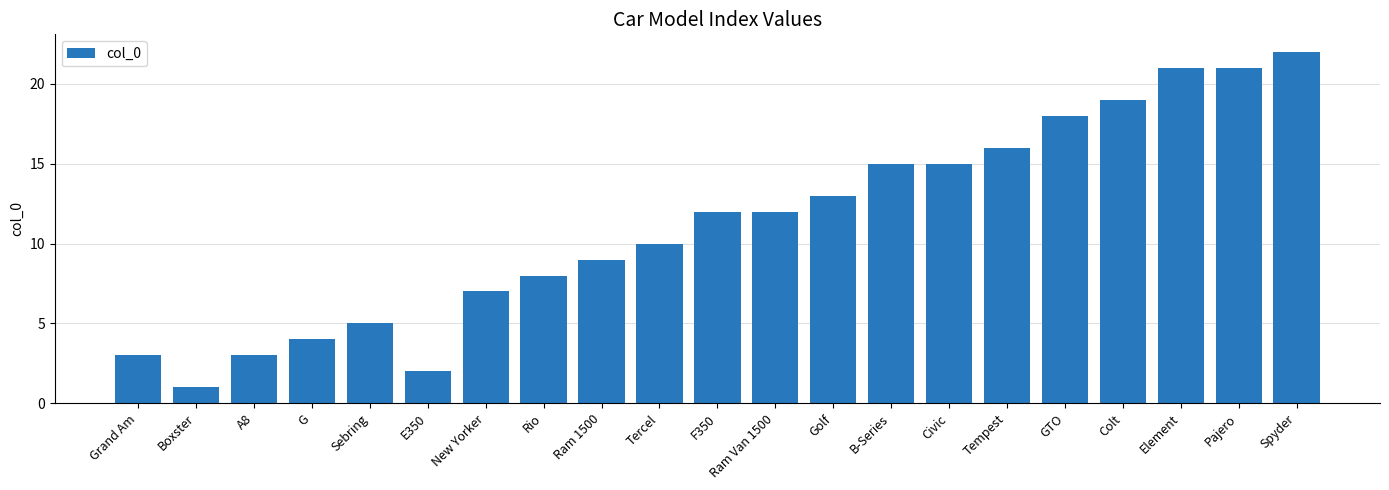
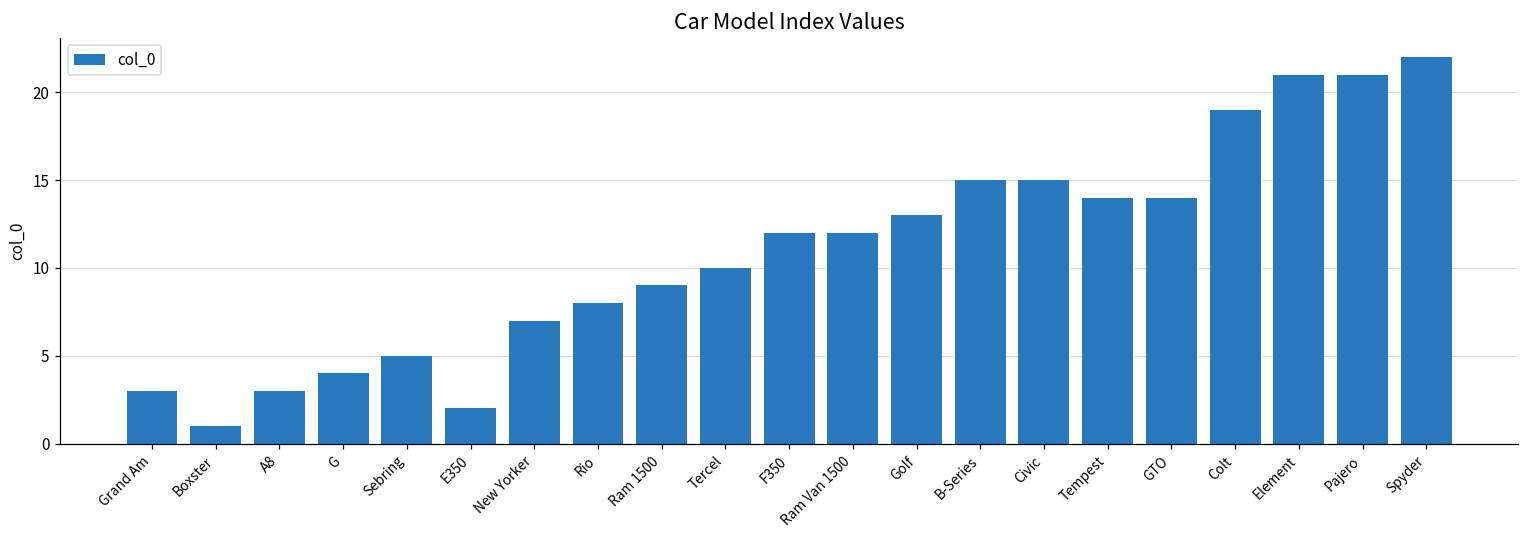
Tempest: 16 -> 14
GTO: 18 -> 14
